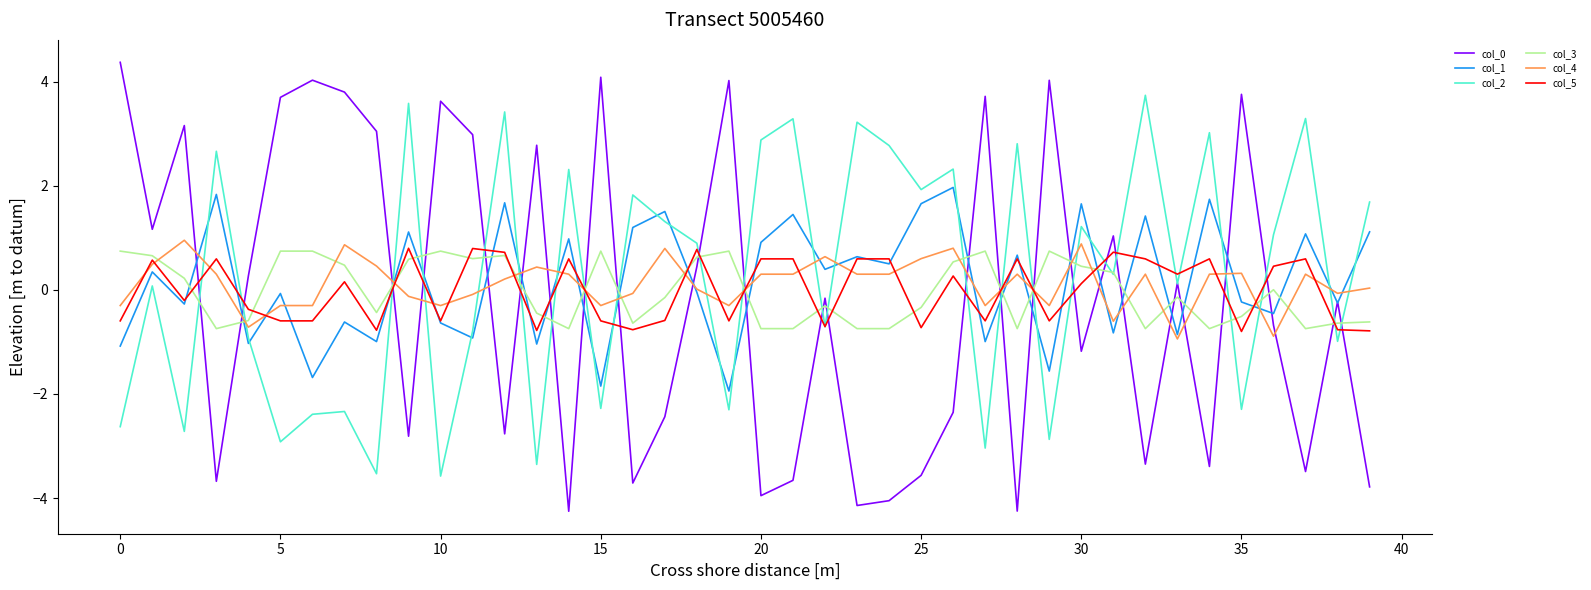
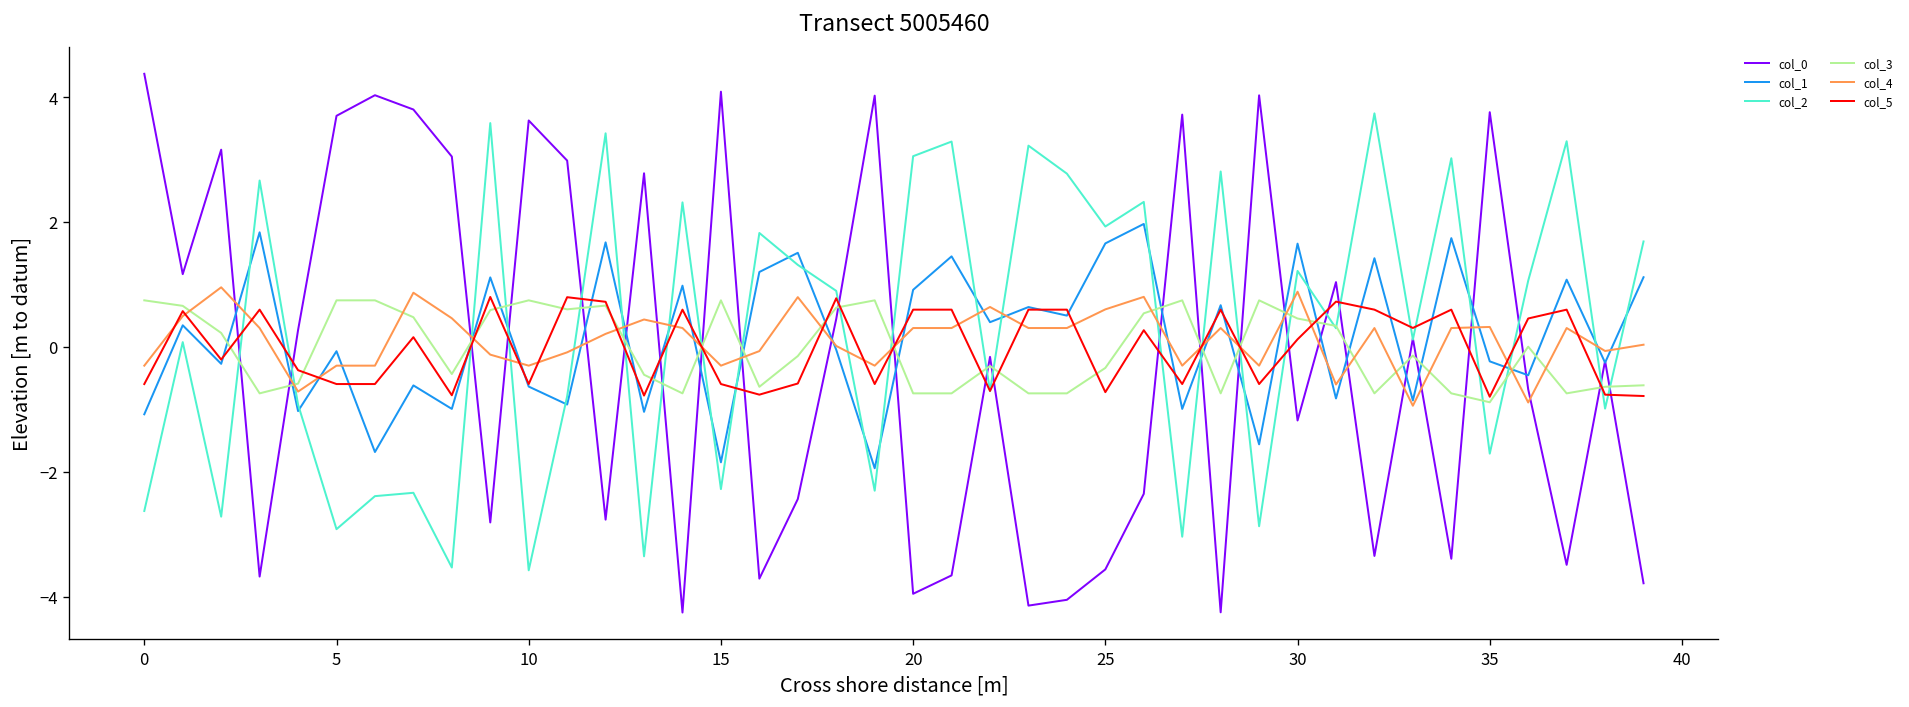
col_2, 20: 2.9 -> 3.1
col_2, 35: -2.3 -> -1.7
col_3, 35: -0.5 -> -0.9
